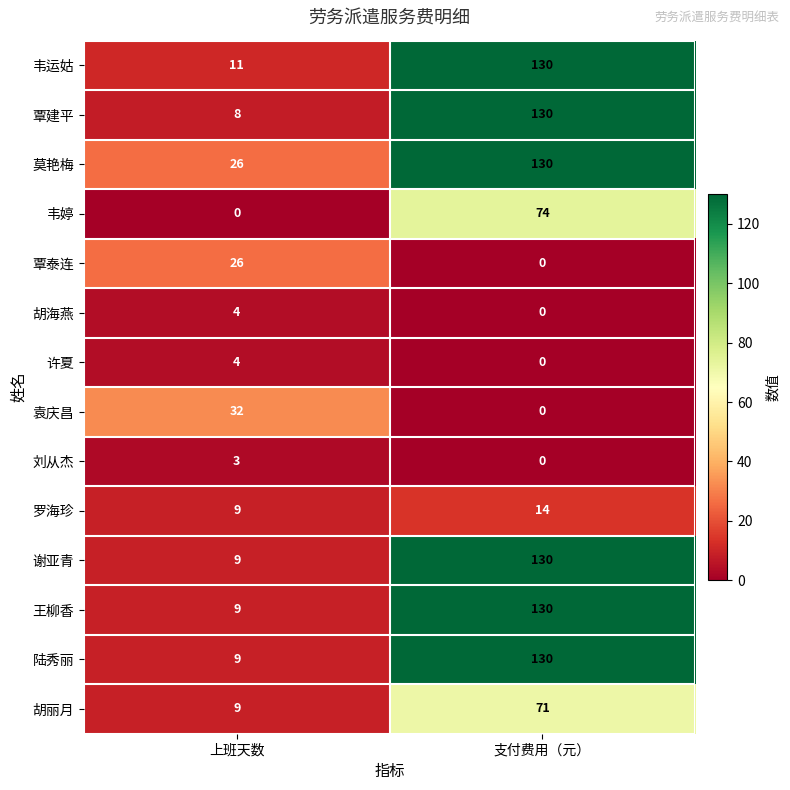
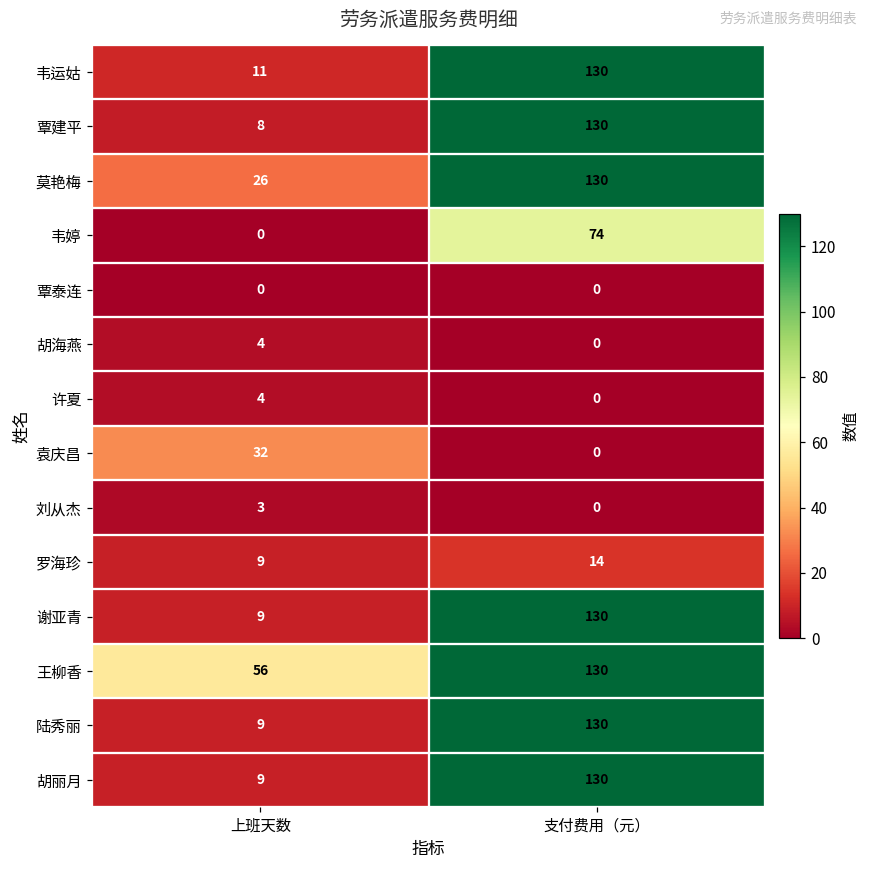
覃泰连, 上班天数: 26 -> 0
王柳香, 上班天数: 9 -> 56
胡丽月, 支付费用（元）: 71 -> 130
